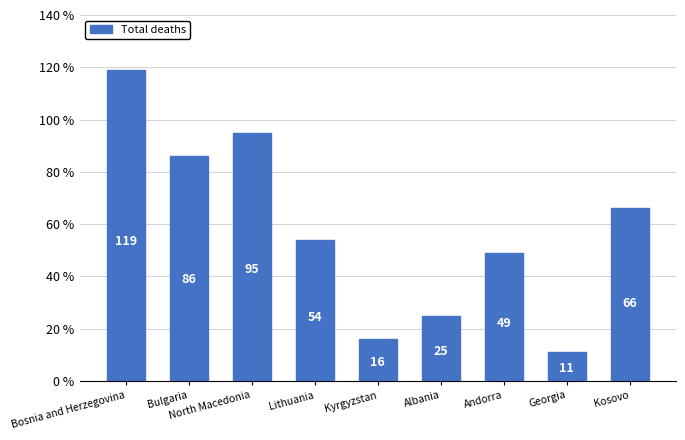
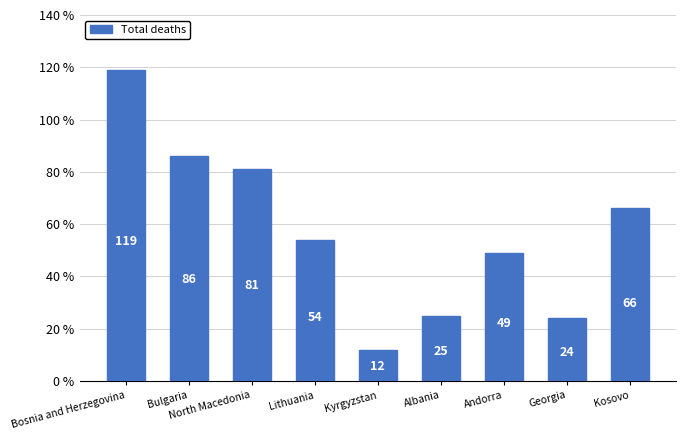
North Macedonia: 95 -> 81
Kyrgyzstan: 16 -> 12
Georgia: 11 -> 24
